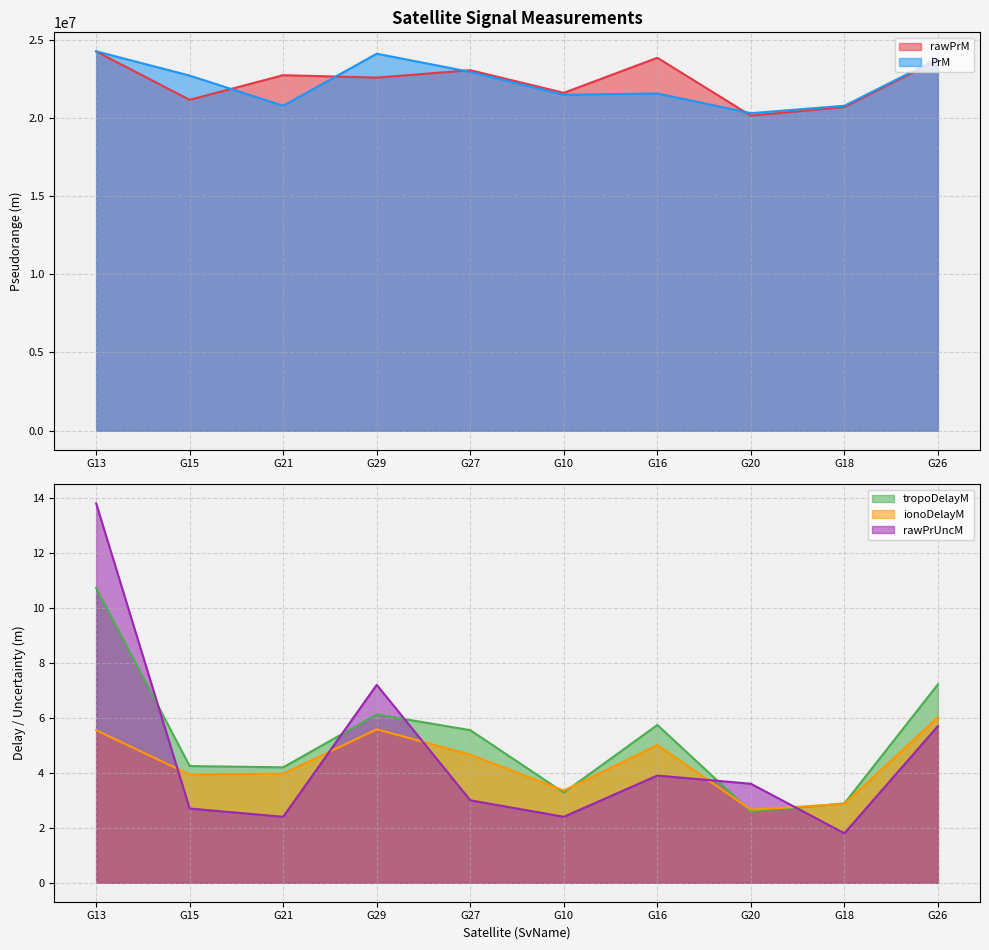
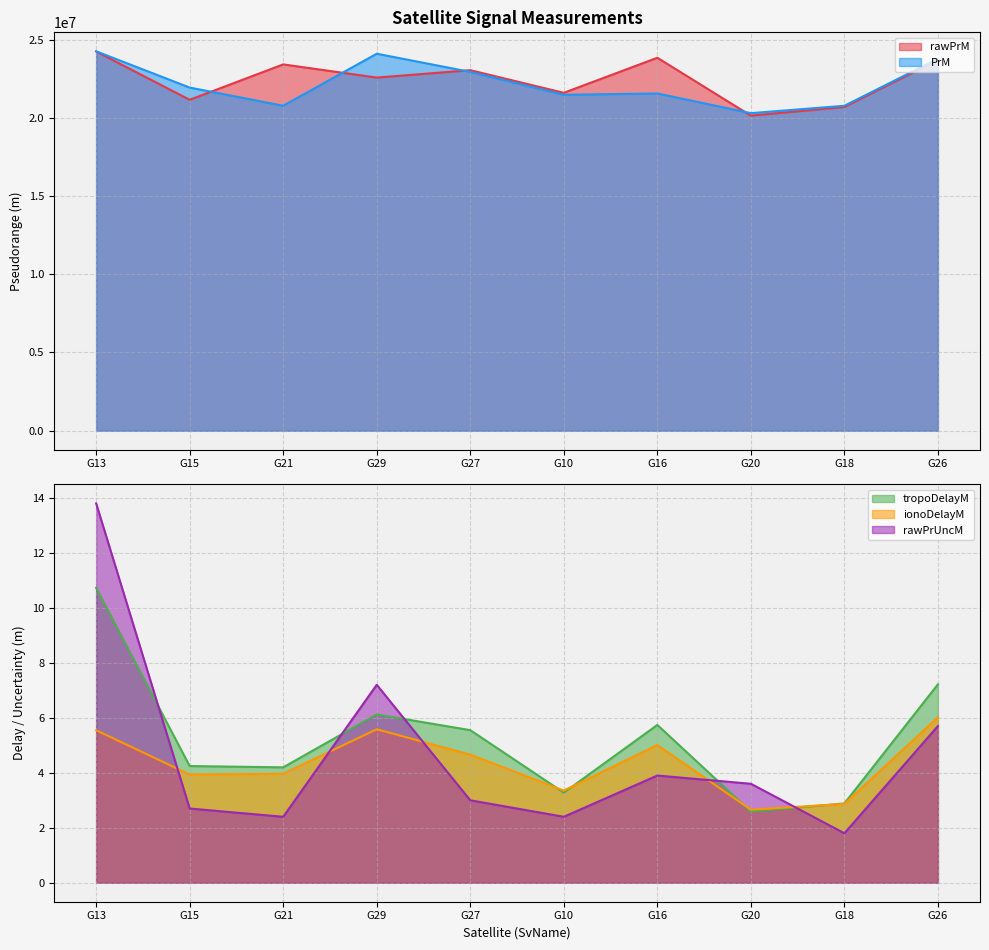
Satellite Signal Measurements, PrM, G15: 22700000 -> 21900000
Satellite Signal Measurements, rawPrM, G21: 22700000 -> 23400000
